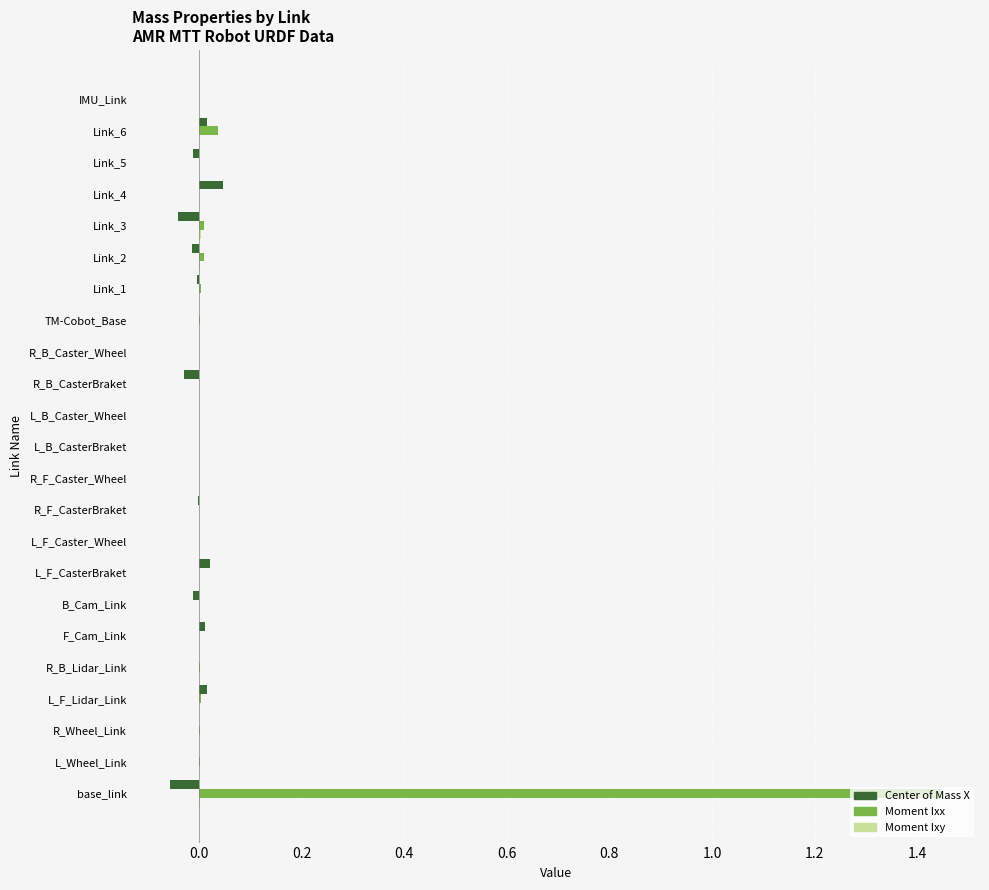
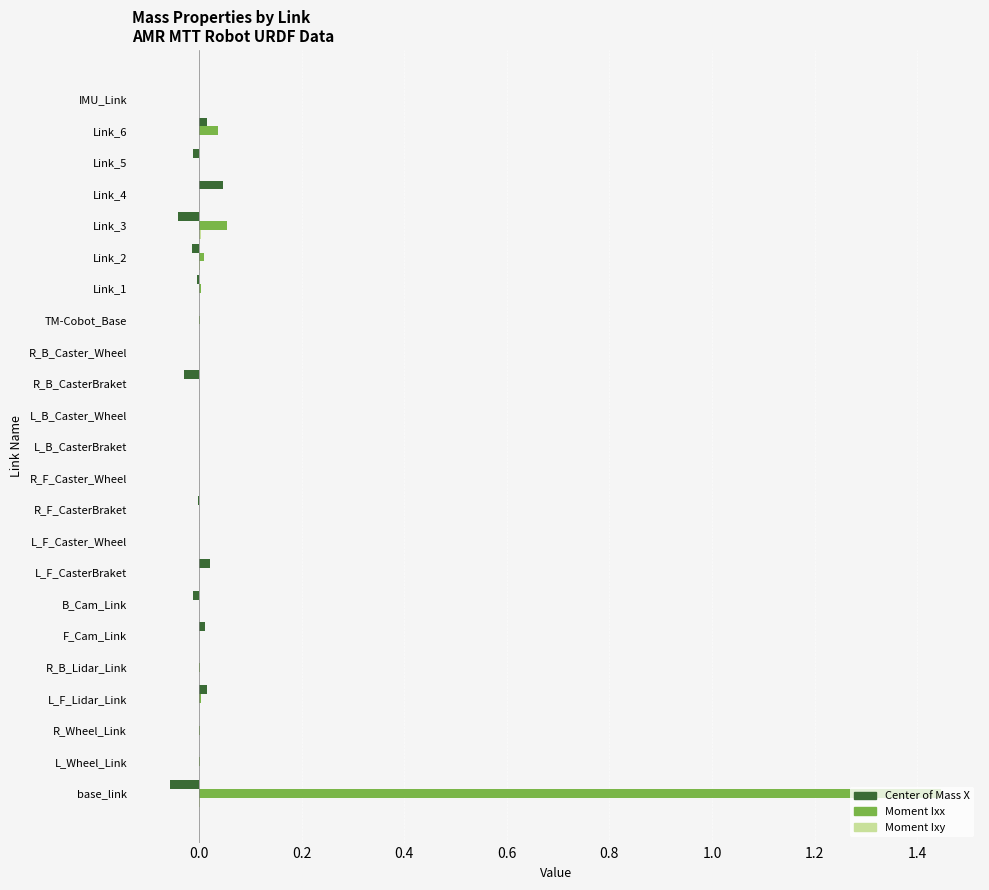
Moment Ixx, Link_3: 0.01 -> 0.06
